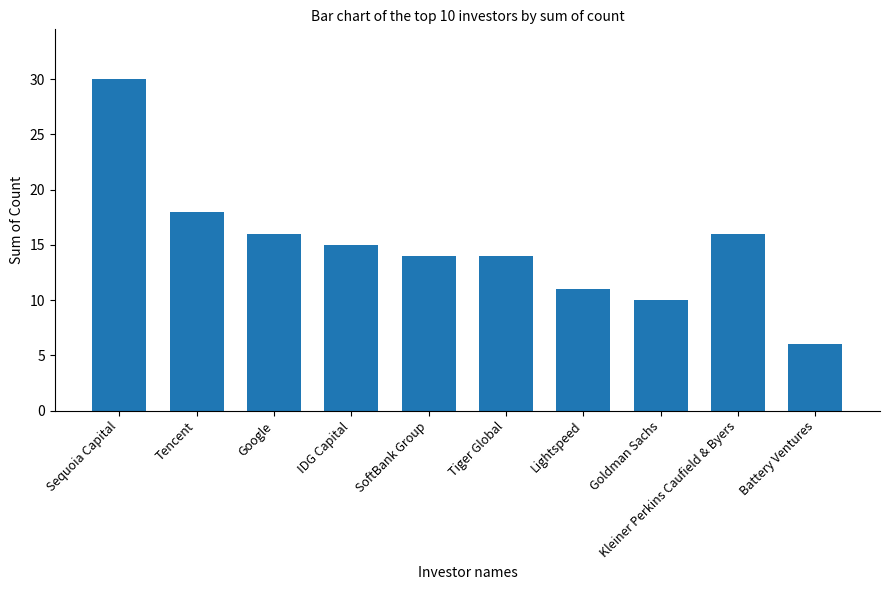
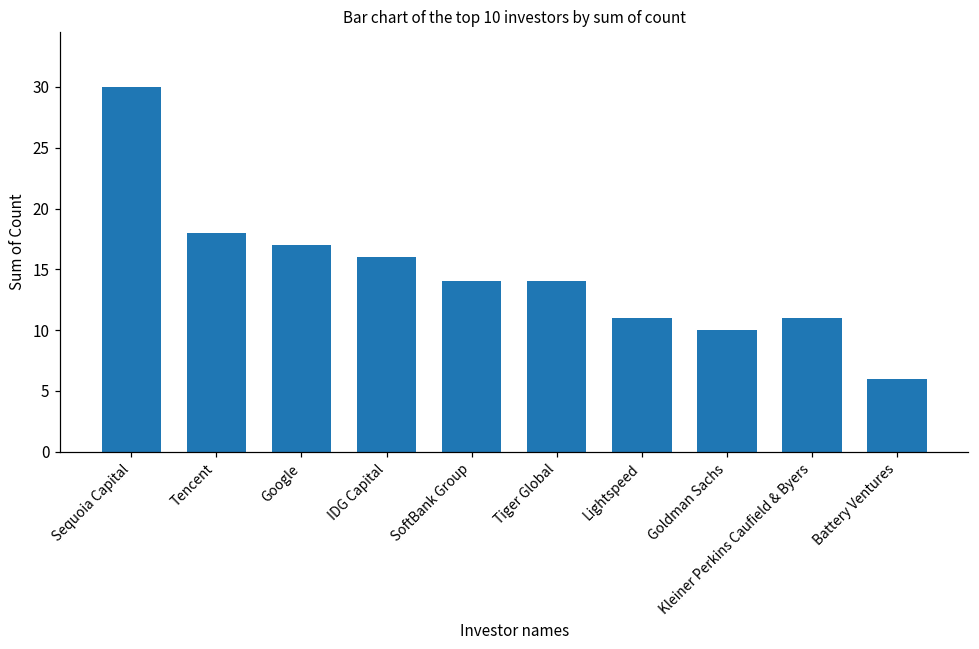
Google: 16 -> 17
IDG Capital: 15 -> 16
Kleiner Perkins Caufield & Byers: 16 -> 11
